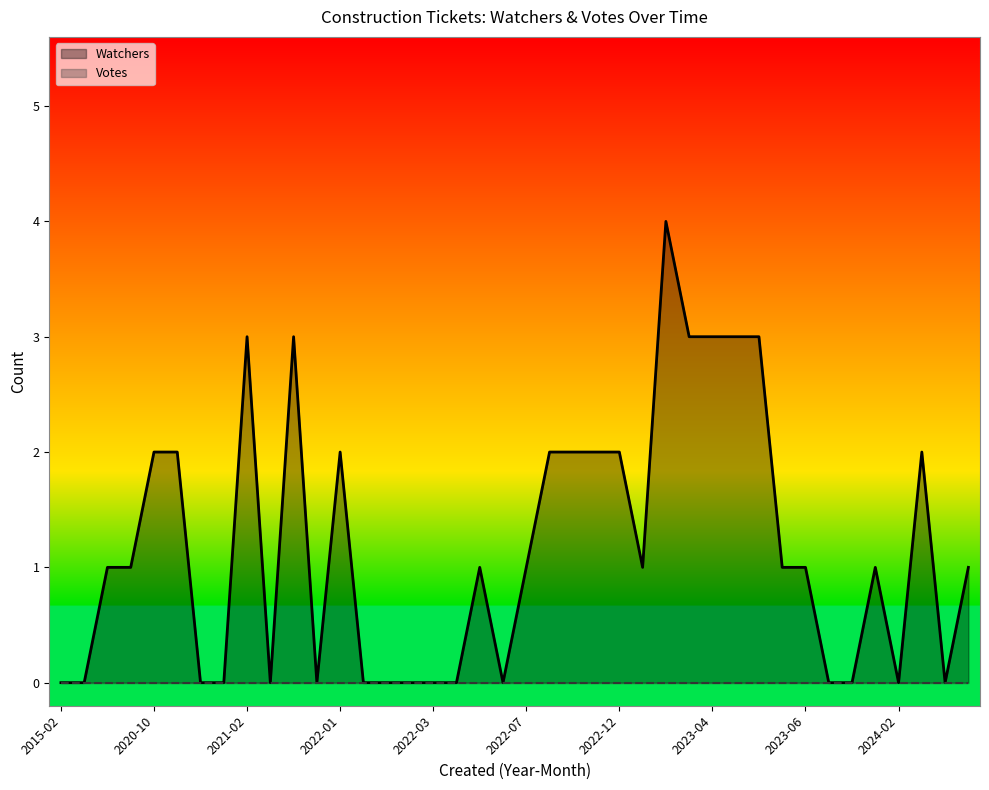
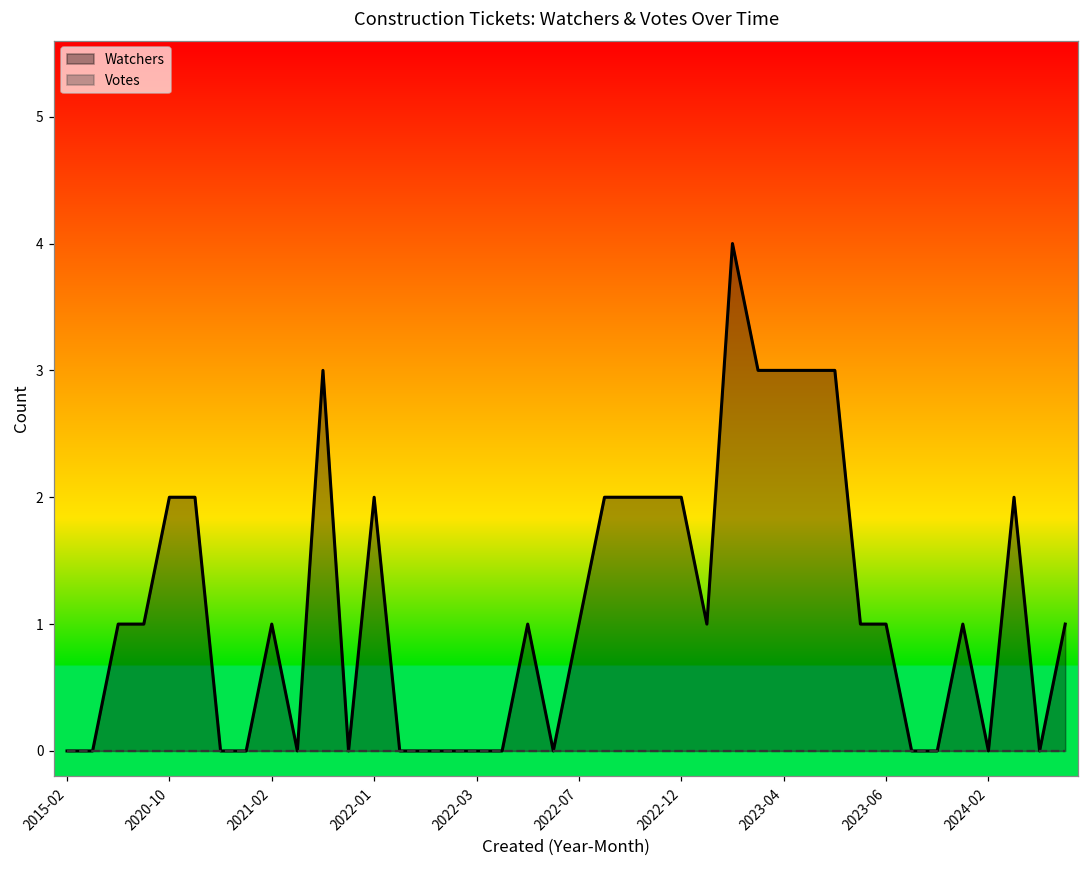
Watchers, 2021-02: 3 -> 1
